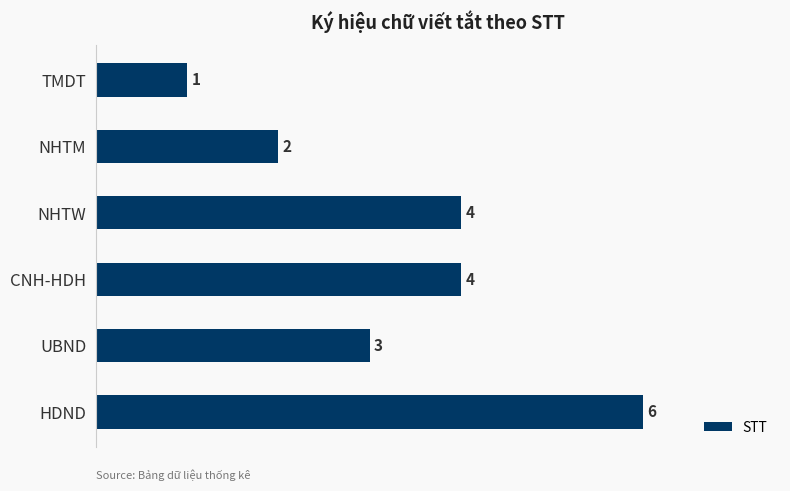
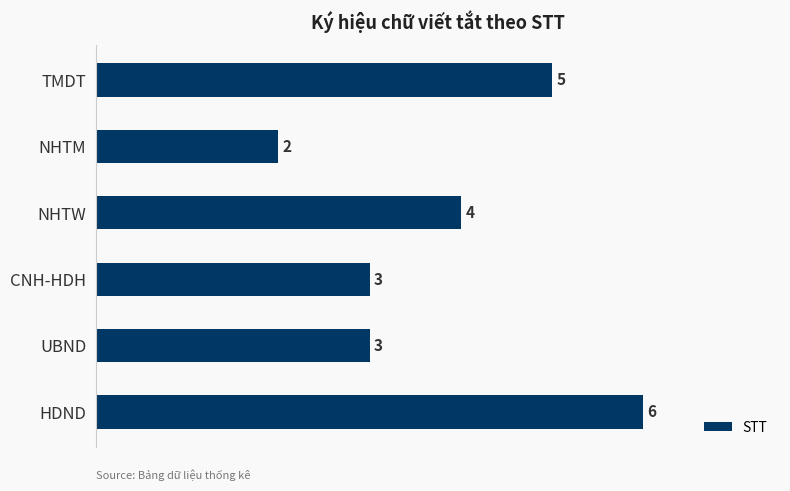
TMDT: 1 -> 5
CNH-HDH: 4 -> 3
